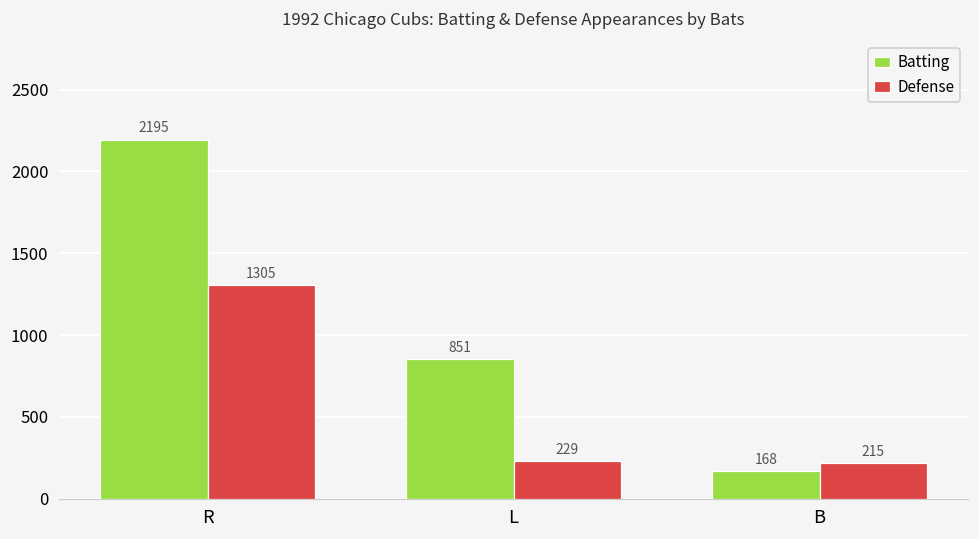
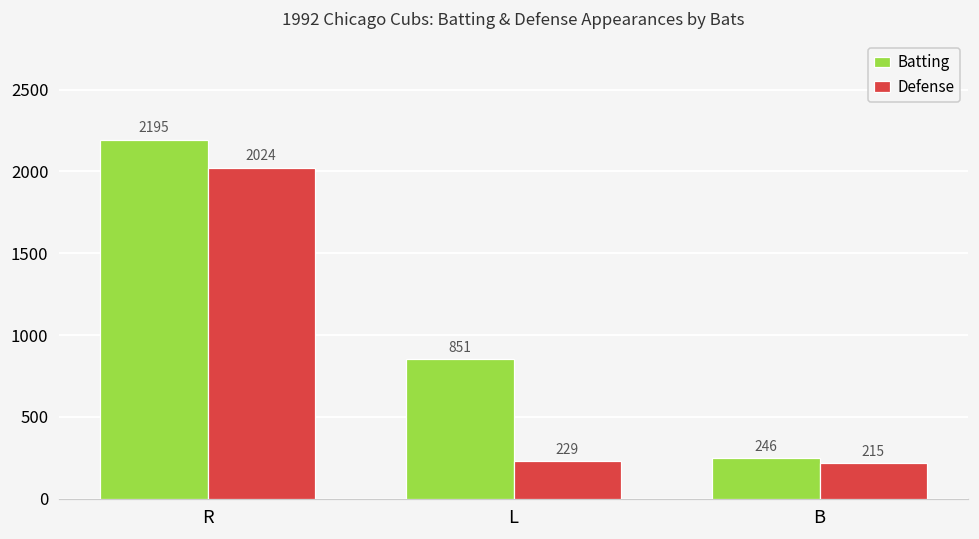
Defense, R: 1305 -> 2024
Batting, B: 168 -> 246
